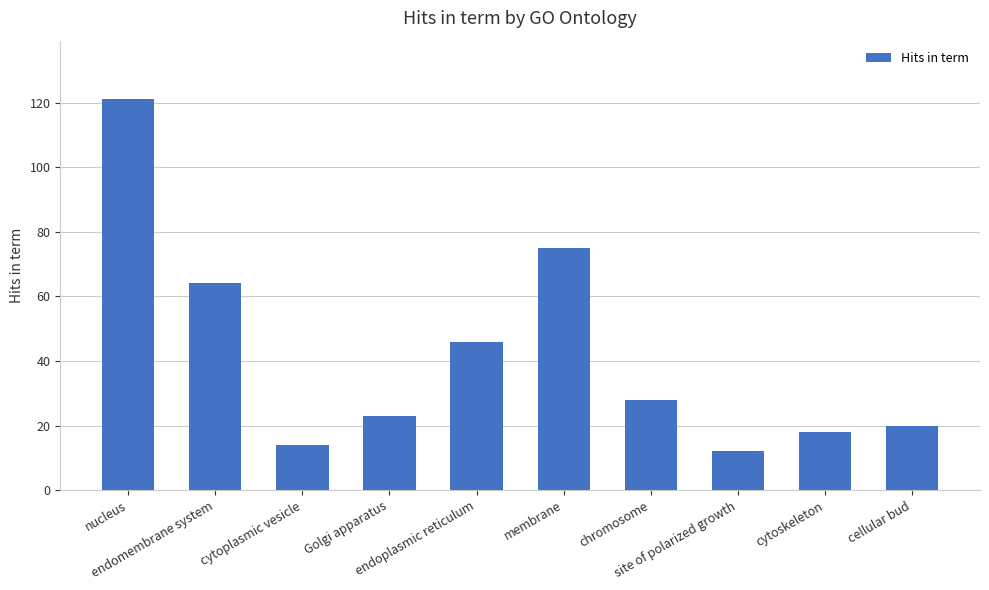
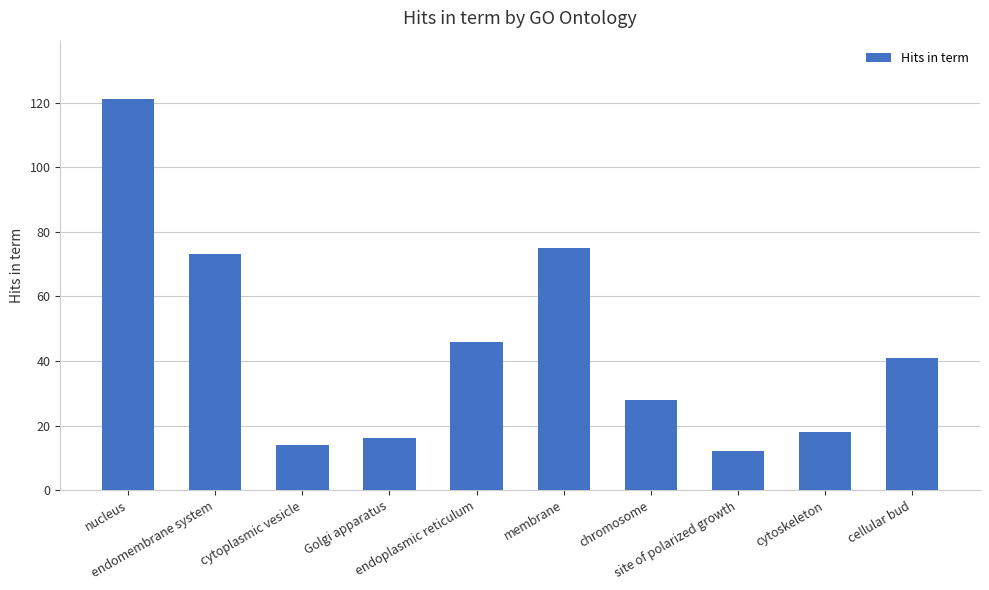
endomembrane system: 64 -> 73
Golgi apparatus: 23 -> 16
cellular bud: 20 -> 41
